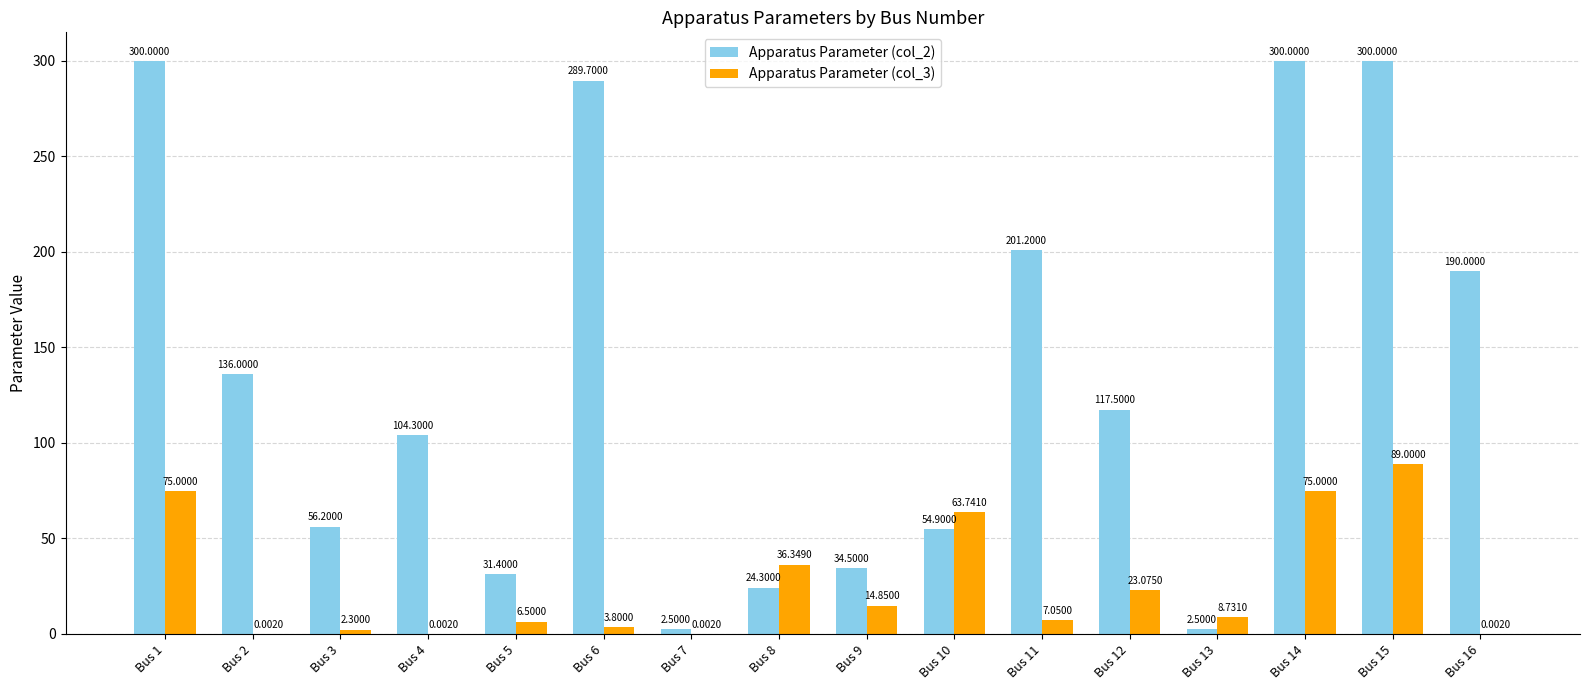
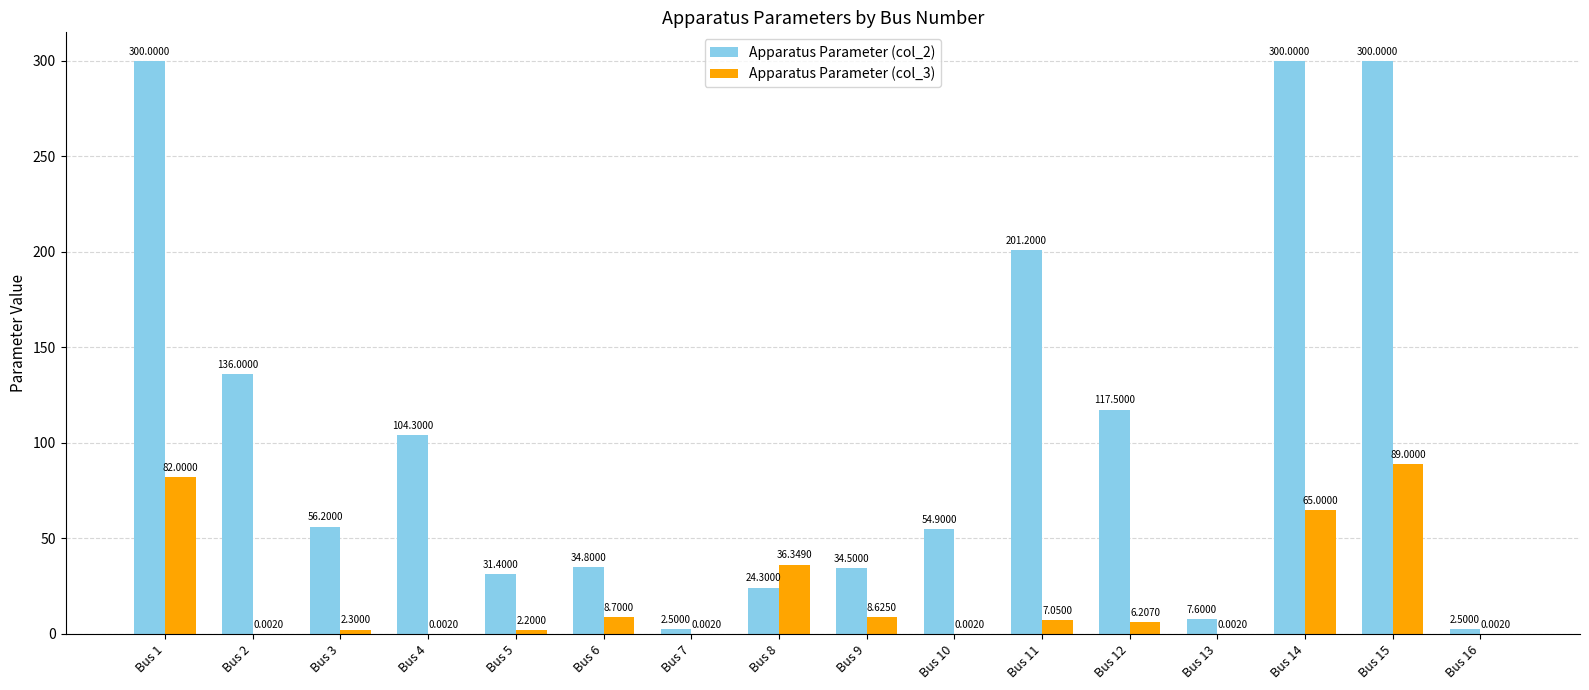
Apparatus Parameter (col_3), Bus 1: 75.0000 -> 82.0000
Apparatus Parameter (col_3), Bus 5: 6.5000 -> 2.2000
Apparatus Parameter (col_2), Bus 6: 289.7000 -> 34.8000
Apparatus Parameter (col_3), Bus 6: 3.8000 -> 8.7000
Apparatus Parameter (col_3), Bus 9: 14.8500 -> 8.6250
Apparatus Parameter (col_3), Bus 10: 63.7410 -> 0.0020
Apparatus Parameter (col_3), Bus 12: 23.0750 -> 6.2070
Apparatus Parameter (col_2), Bus 13: 2.5000 -> 7.6000
Apparatus Parameter (col_3), Bus 13: 8.7310 -> 0.0020
Apparatus Parameter (col_3), Bus 14: 75.0000 -> 65.0000
Apparatus Parameter (col_2), Bus 16: 190.0000 -> 2.5000
